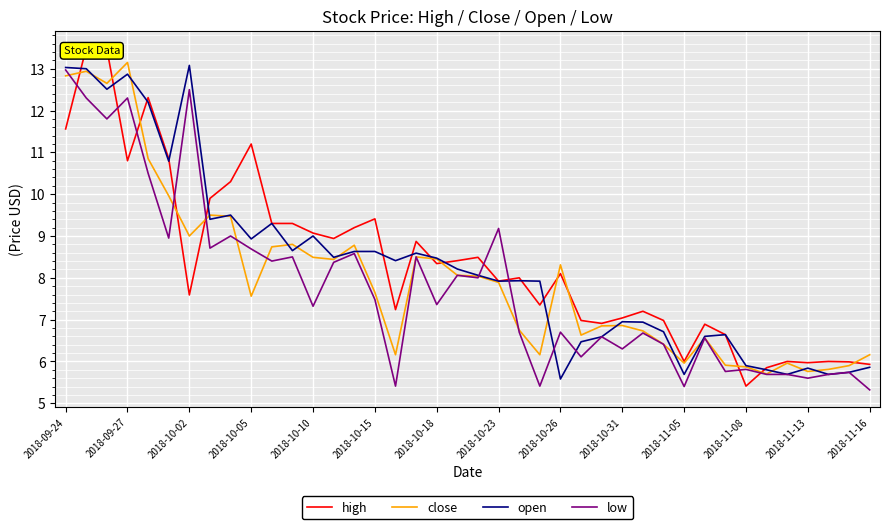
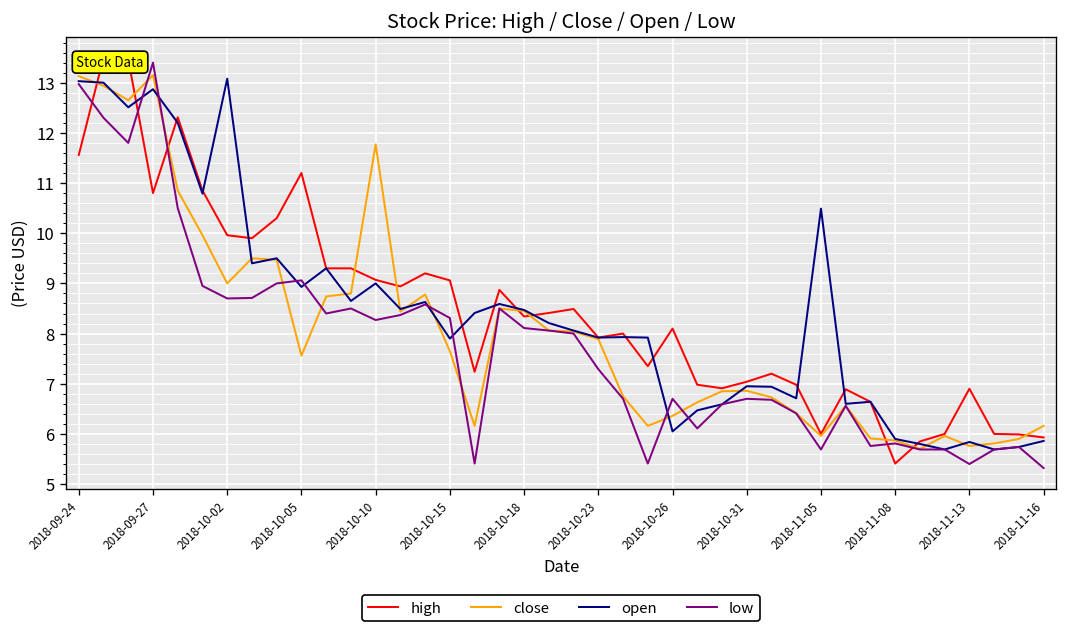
close, 2018-09-24: 12.8 -> 13.1
low, 2018-09-27: 12.3 -> 13.4
high, 2018-10-02: 7.6 -> 10.0
low, 2018-10-02: 12.5 -> 8.7
low, 2018-10-05: 8.7 -> 9.1
close, 2018-10-10: 8.5 -> 11.8
low, 2018-10-10: 7.3 -> 8.3
high, 2018-10-15: 9.4 -> 9.1
open, 2018-10-15: 8.6 -> 7.9
low, 2018-10-15: 7.5 -> 8.3
low, 2018-10-18: 7.4 -> 8.1
low, 2018-10-23: 9.2 -> 7.3
close, 2018-10-26: 8.3 -> 6.4
open, 2018-10-26: 5.6 -> 6.1
low, 2018-10-31: 6.3 -> 6.7
open, 2018-11-05: 5.7 -> 10.5
low, 2018-11-05: 5.4 -> 5.7
high, 2018-11-13: 6.0 -> 6.9
low, 2018-11-13: 5.6 -> 5.4
